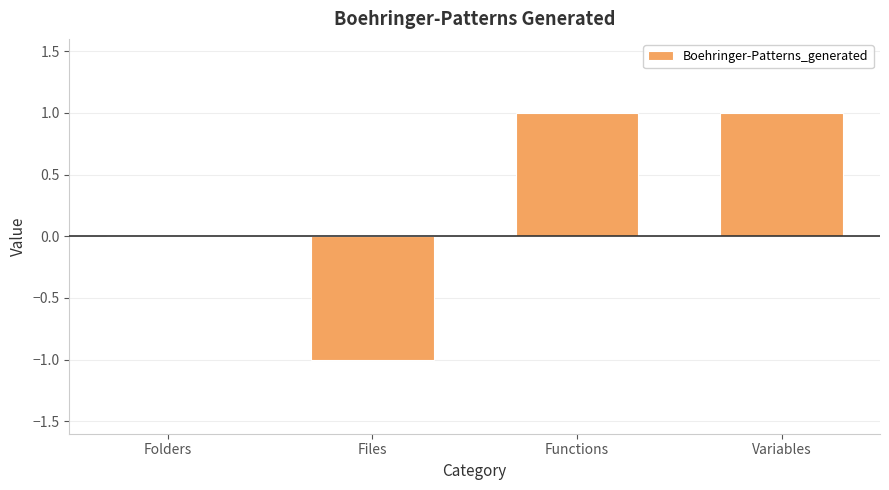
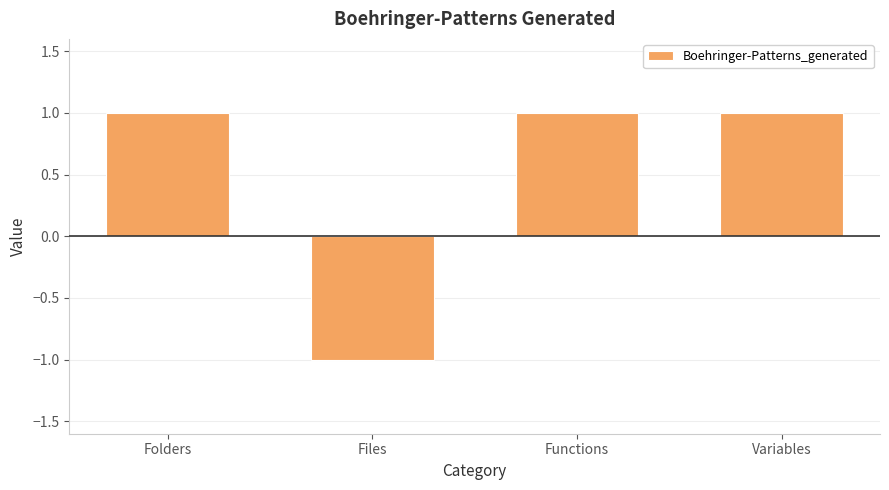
Folders: 0 -> 1
